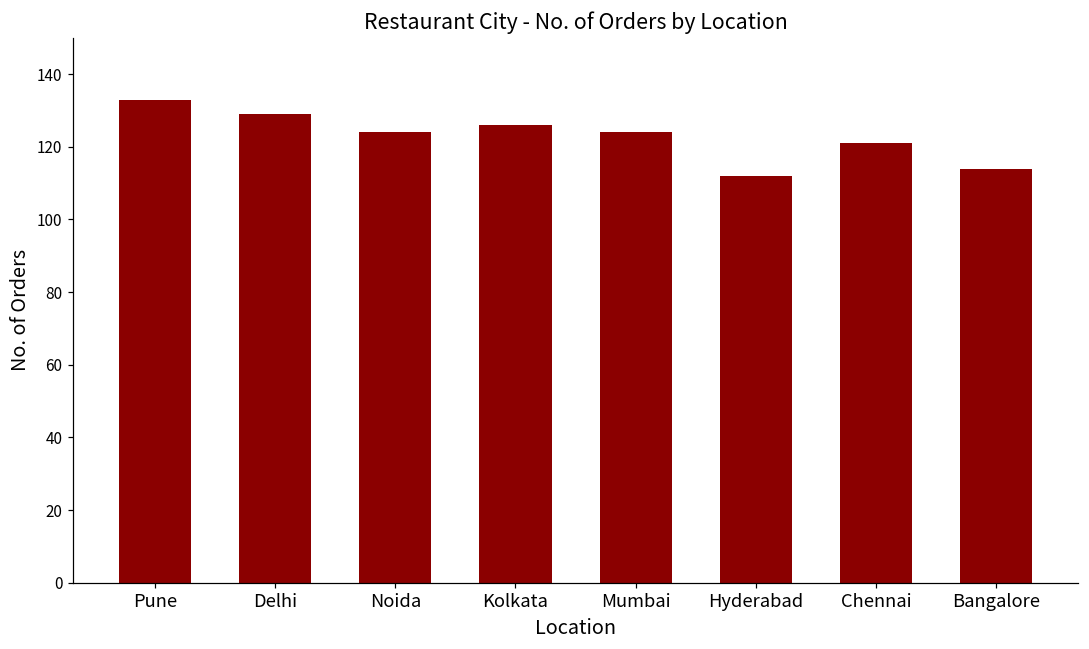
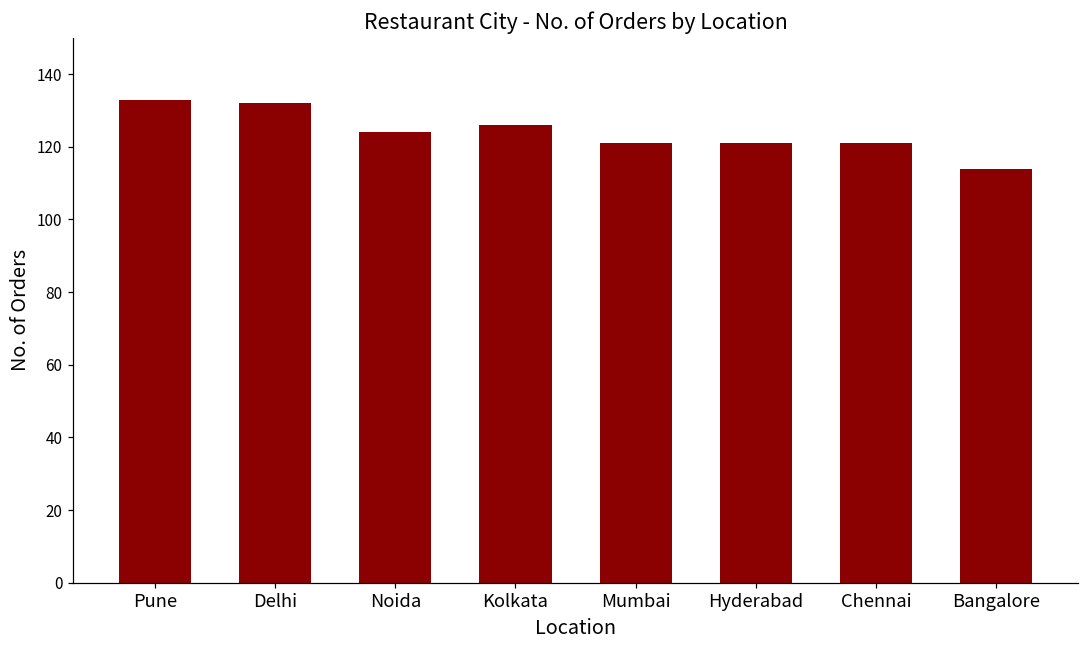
Delhi: 129 -> 132
Mumbai: 124 -> 121
Hyderabad: 112 -> 121
